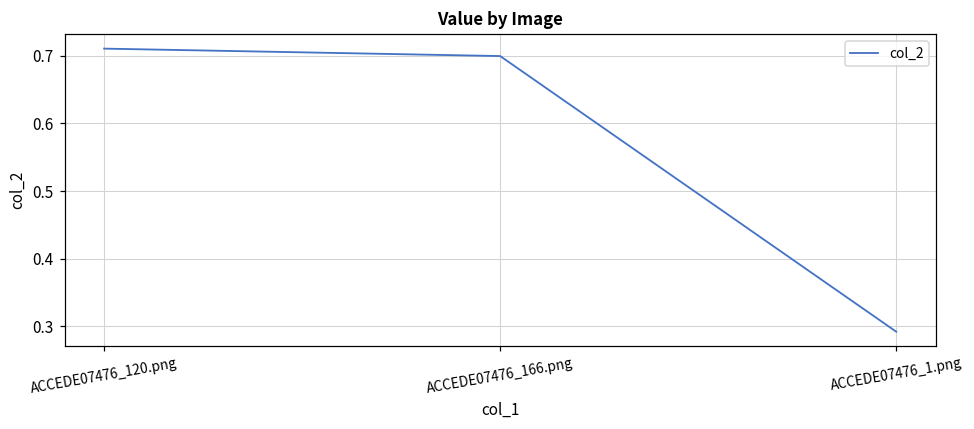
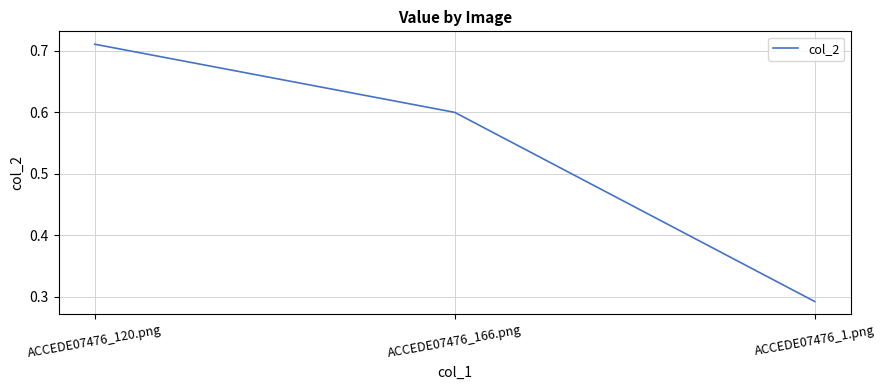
ACCEDE07476_166.png: 0.70 -> 0.60
